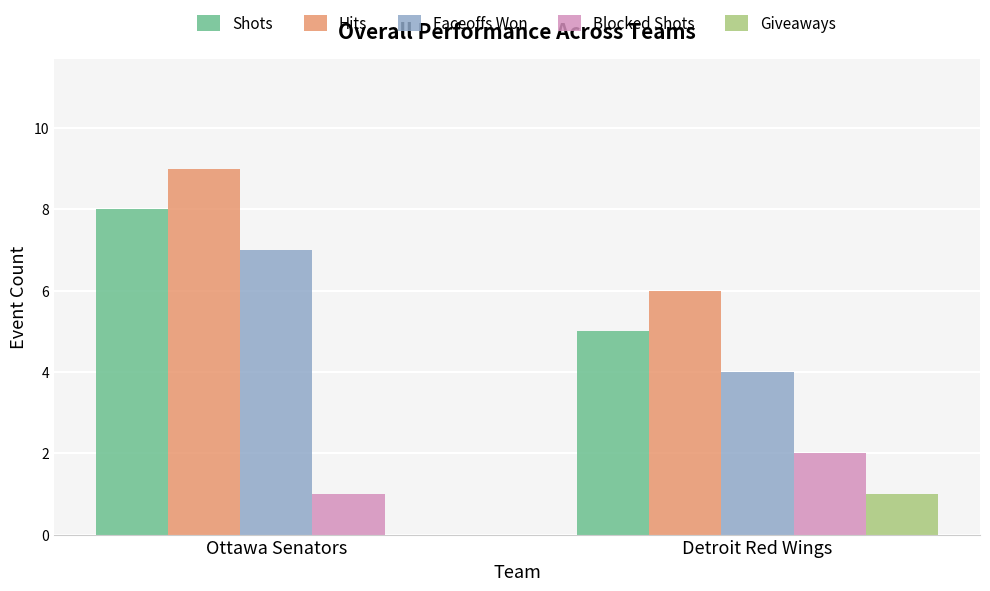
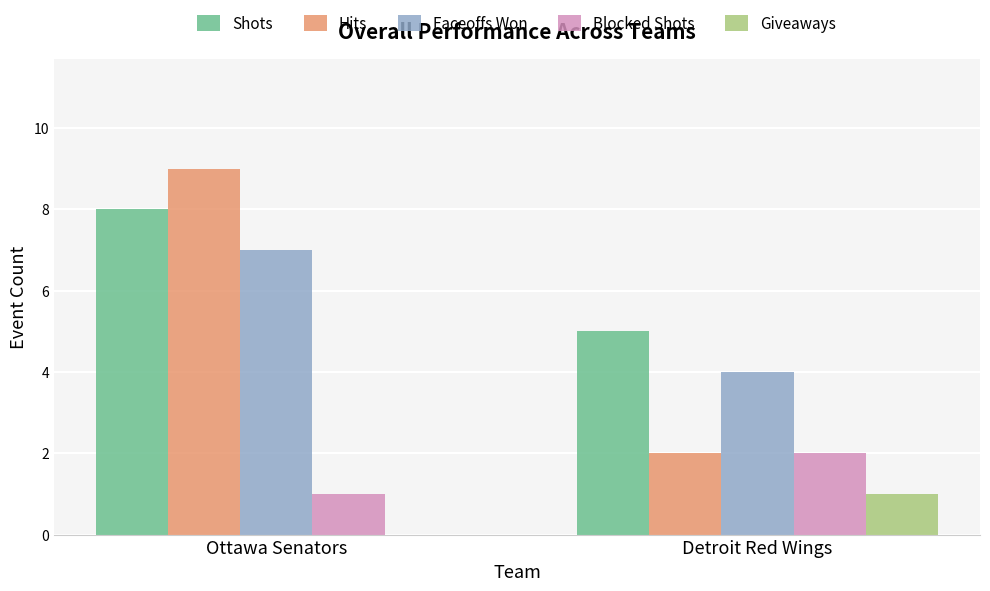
Hits, Detroit Red Wings: 6 -> 2
